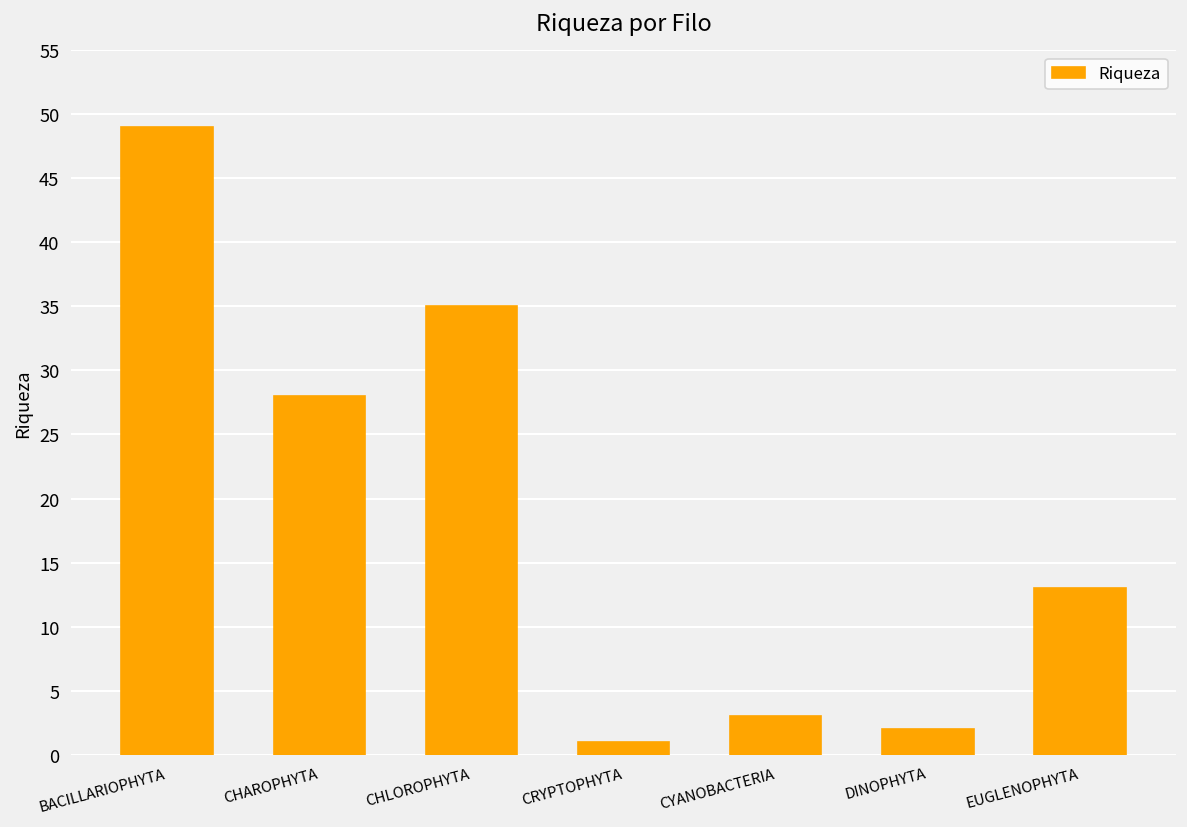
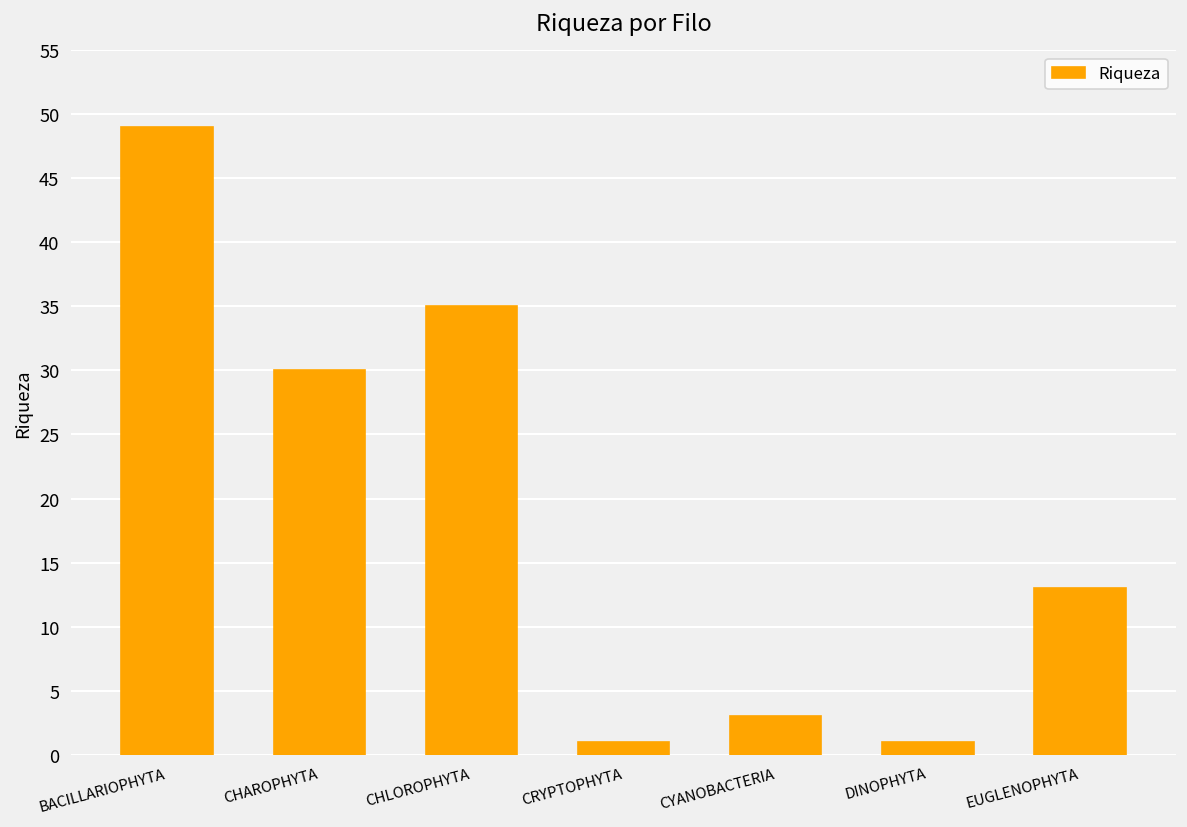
CHAROPHYTA: 28 -> 30
DINOPHYTA: 2 -> 1
